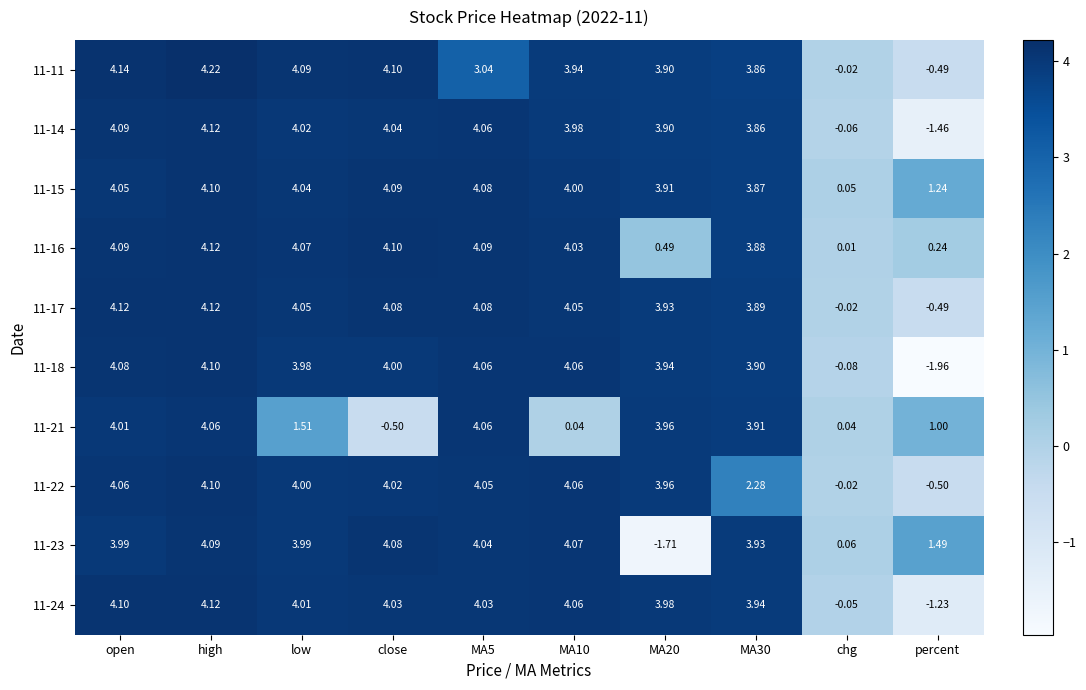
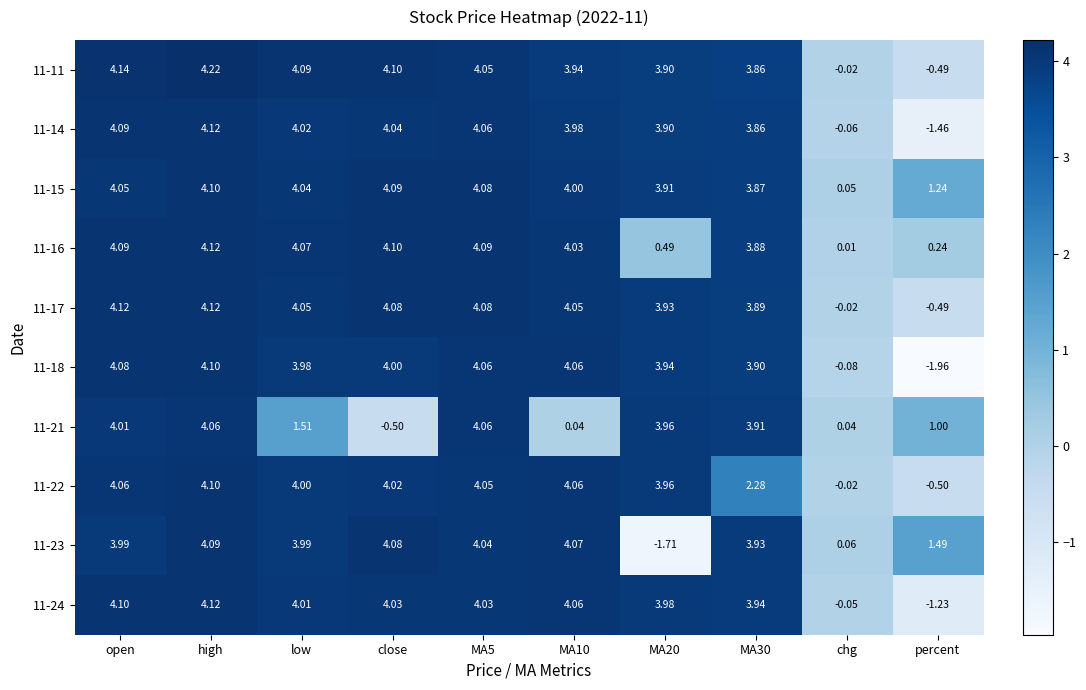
11-11, MA5: 3.04 -> 4.05
